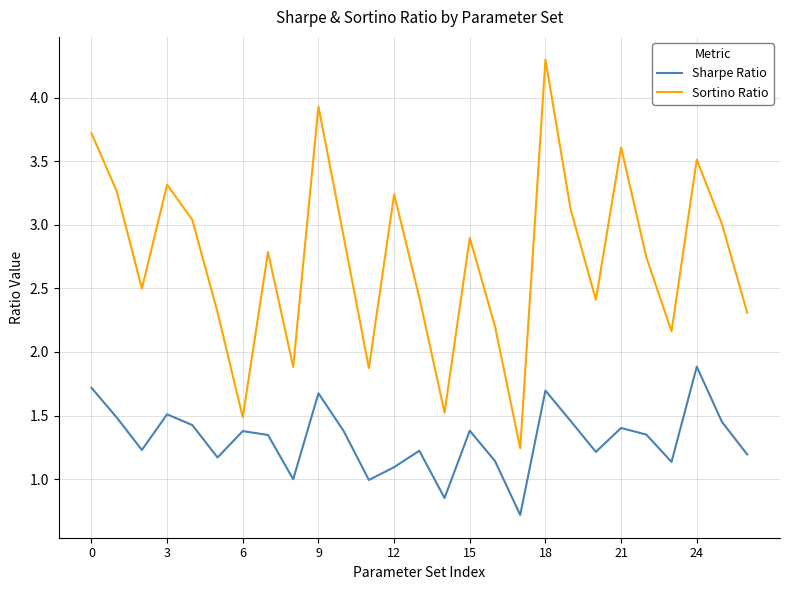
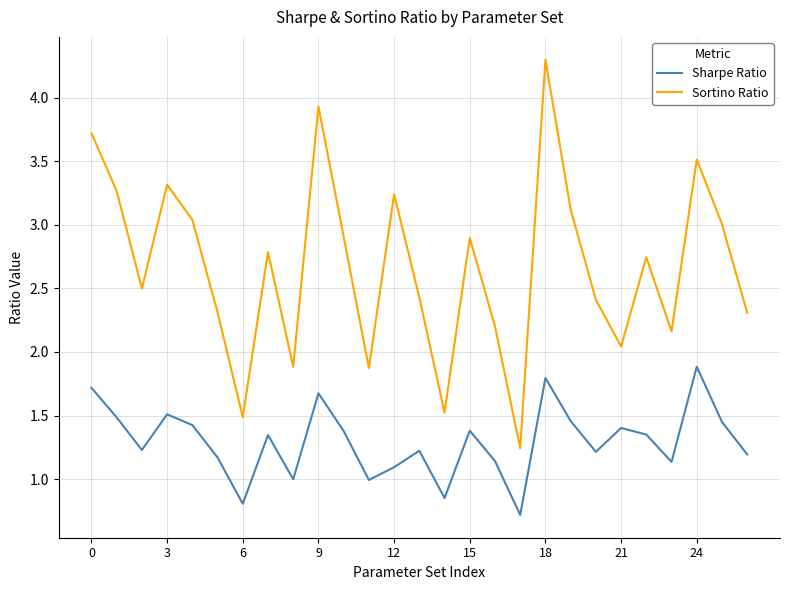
Sharpe Ratio, 6: 1.38 -> 0.81
Sharpe Ratio, 18: 1.70 -> 1.80
Sortino Ratio, 21: 3.61 -> 2.04
